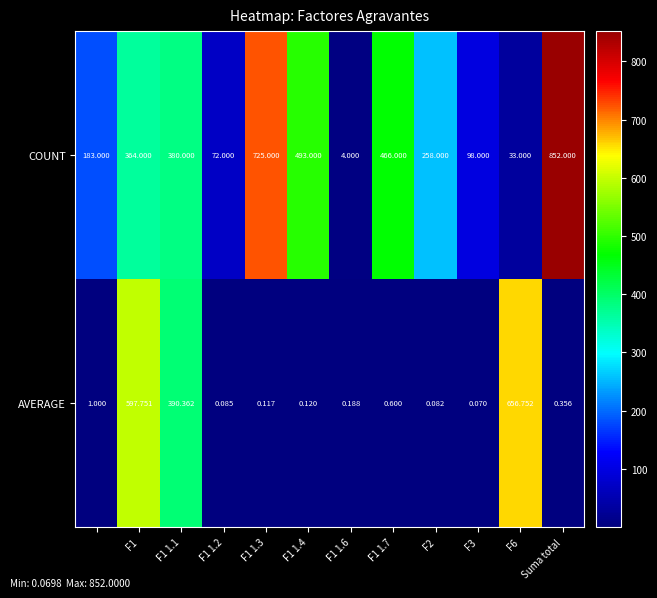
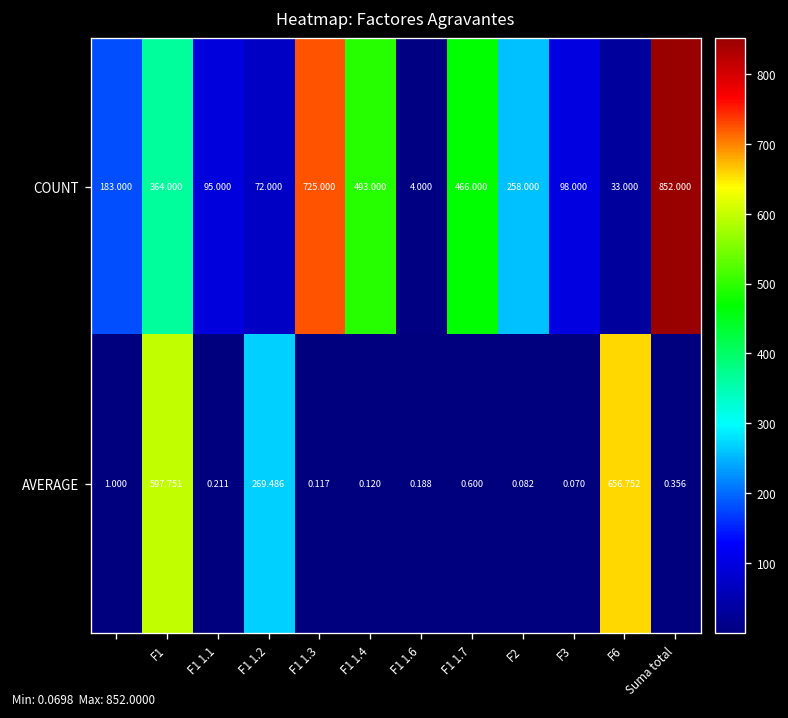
COUNT, F1 1.1: 380.000 -> 95.000
AVERAGE, F1 1.1: 390.362 -> 0.211
AVERAGE, F1 1.2: 0.085 -> 269.486
